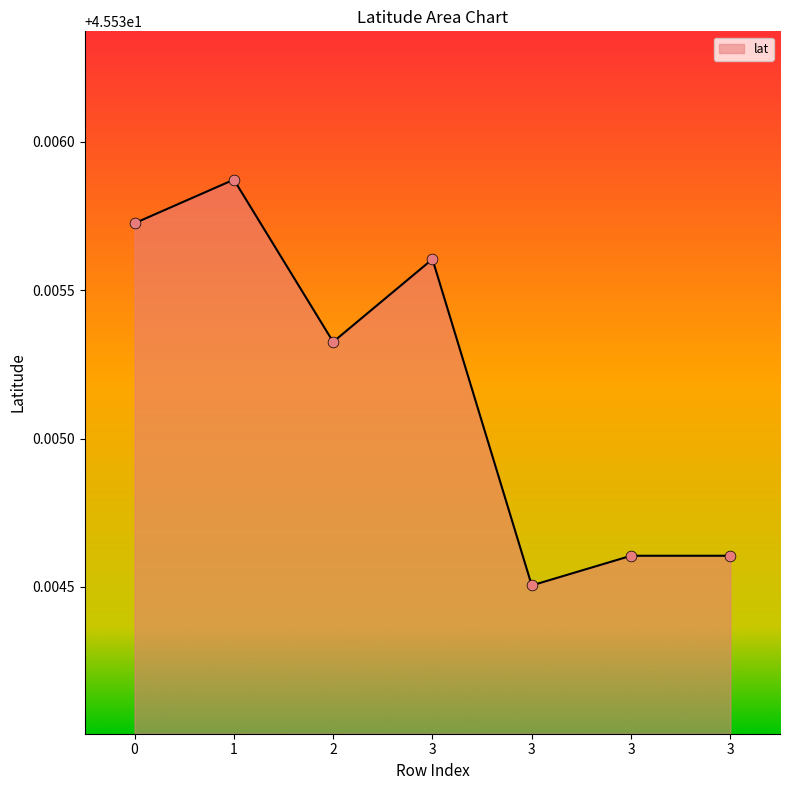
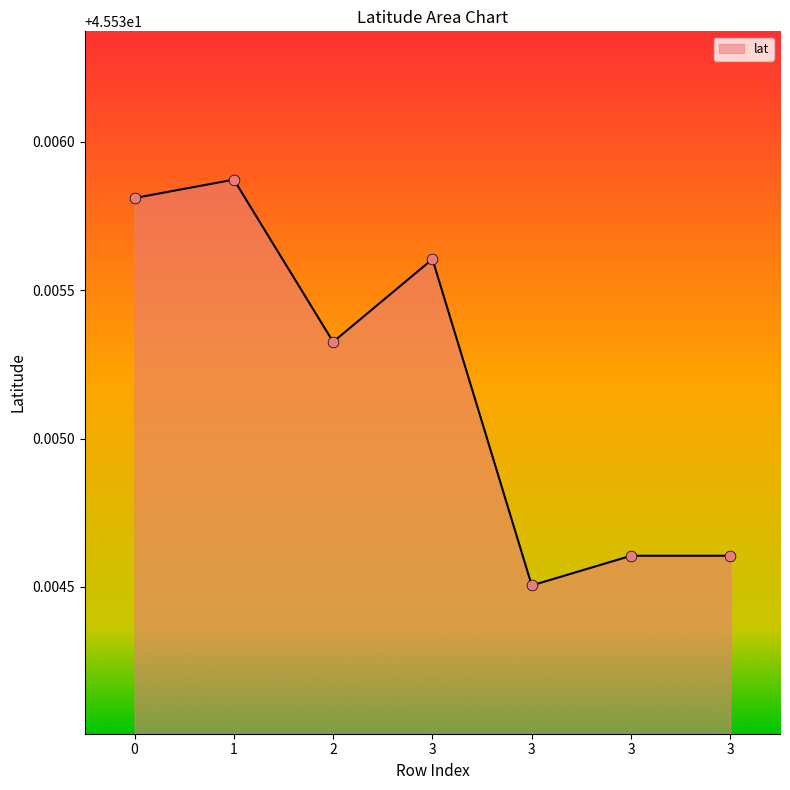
0: 45.53573 -> 45.53581
